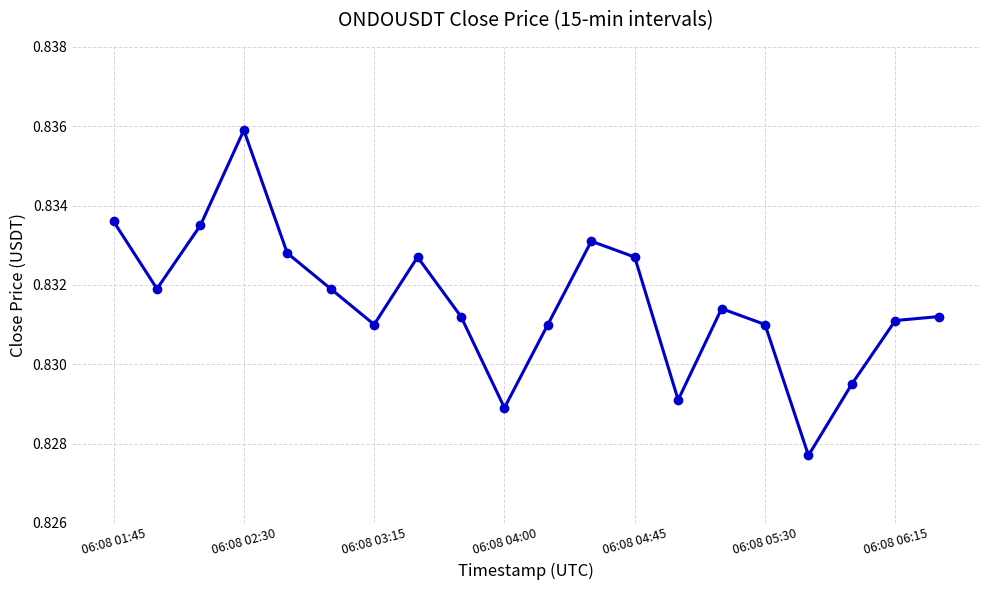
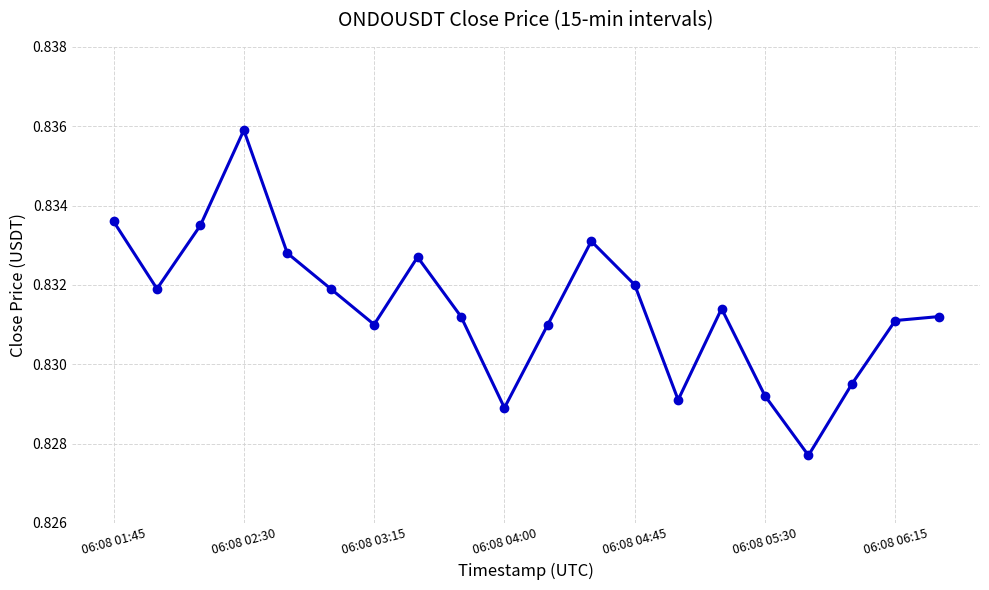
06:08 04:45: 0.8327 -> 0.8320
06:08 05:30: 0.8310 -> 0.8292
